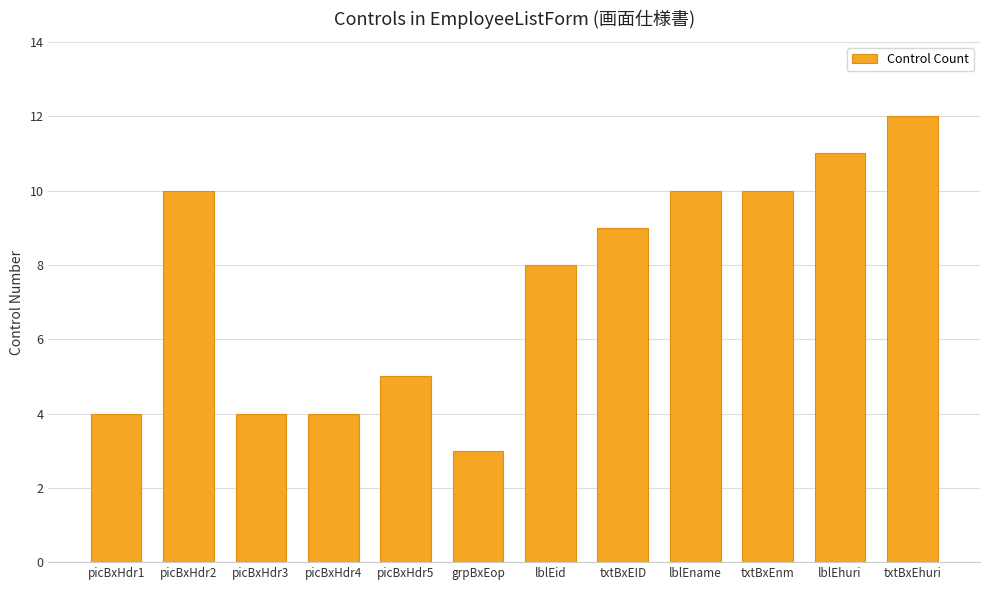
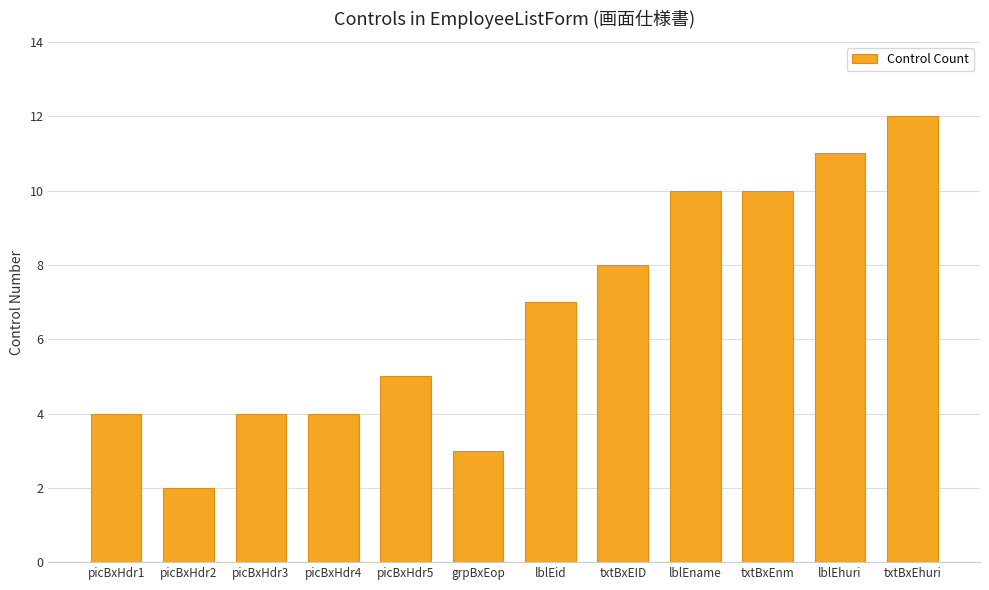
picBxHdr2: 10 -> 2
lblEid: 8 -> 7
txtBxEID: 9 -> 8
